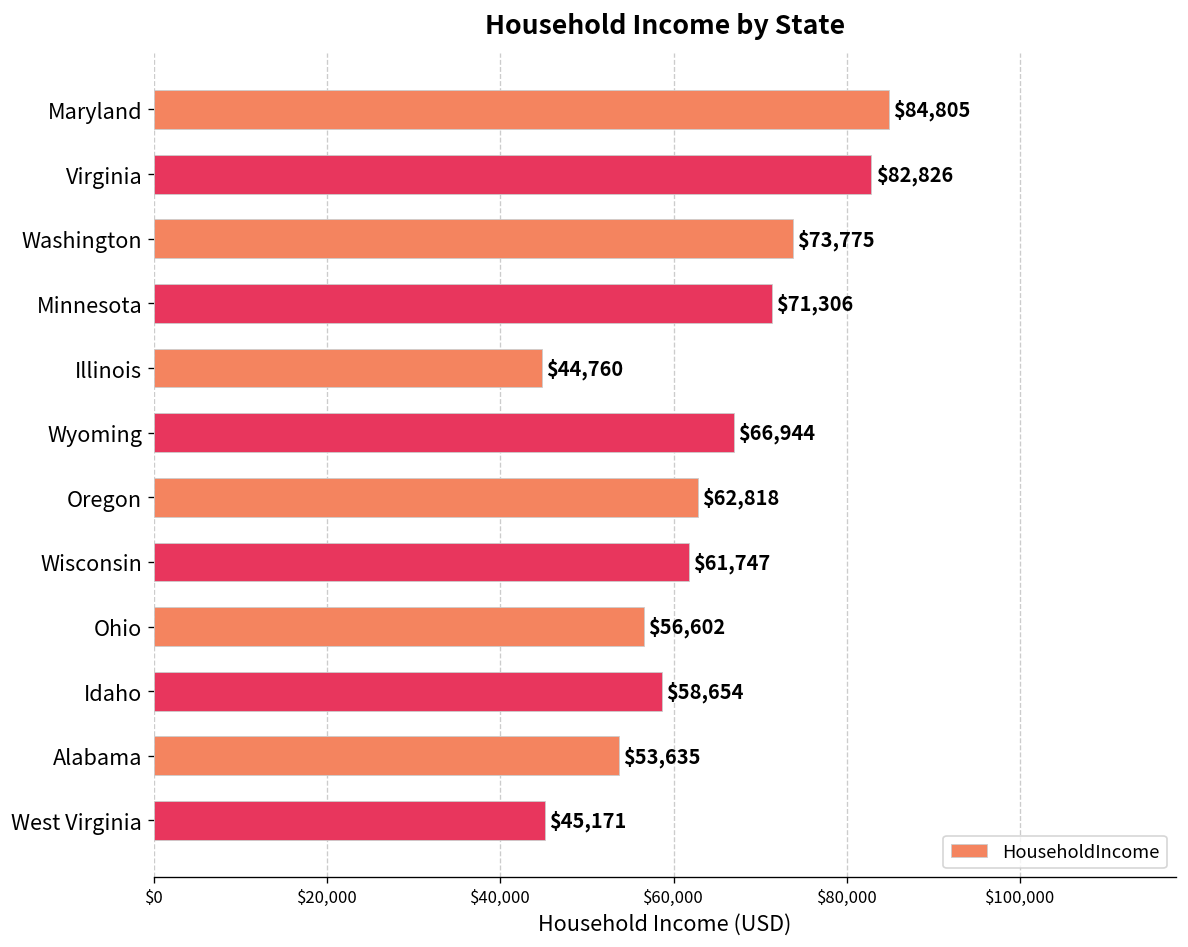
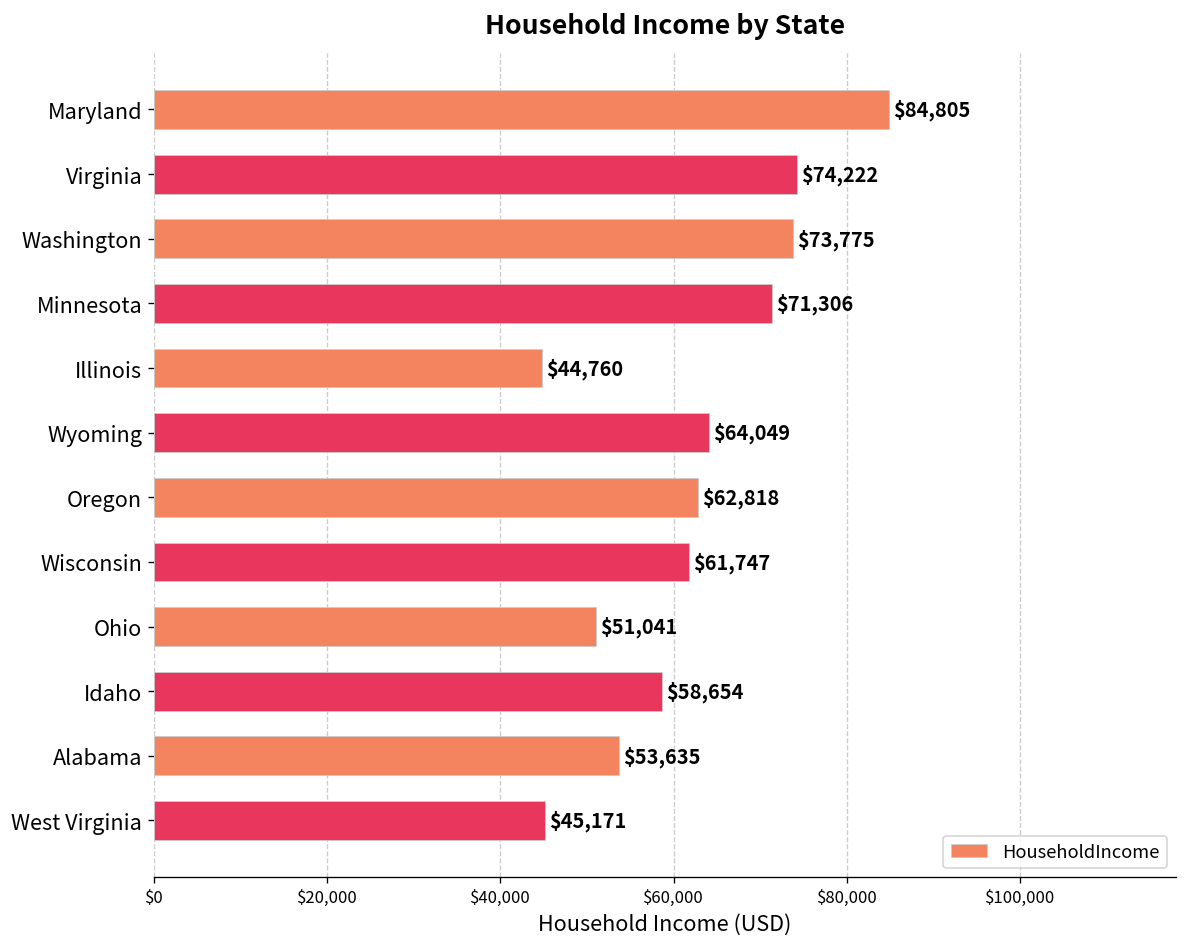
Virginia: $82,826 -> $74,222
Wyoming: $66,944 -> $64,049
Ohio: $56,602 -> $51,041
